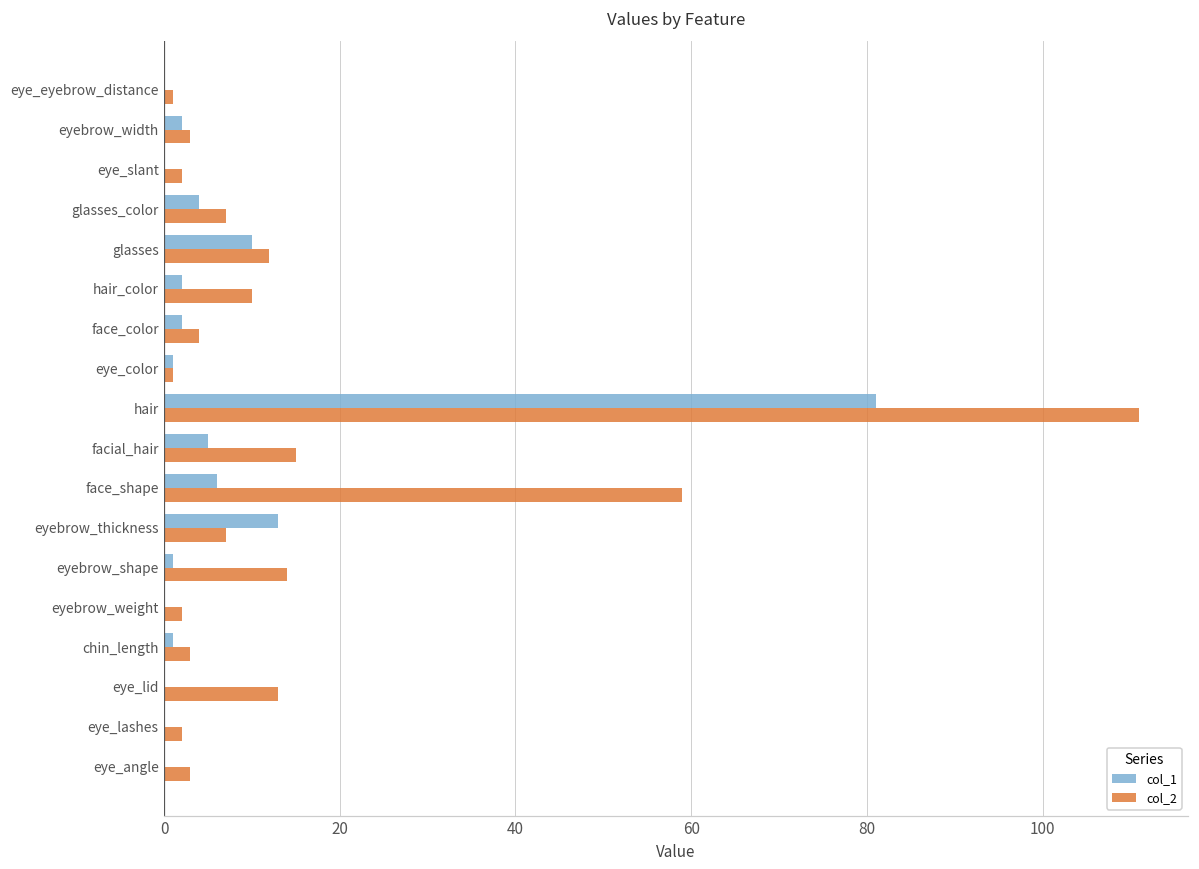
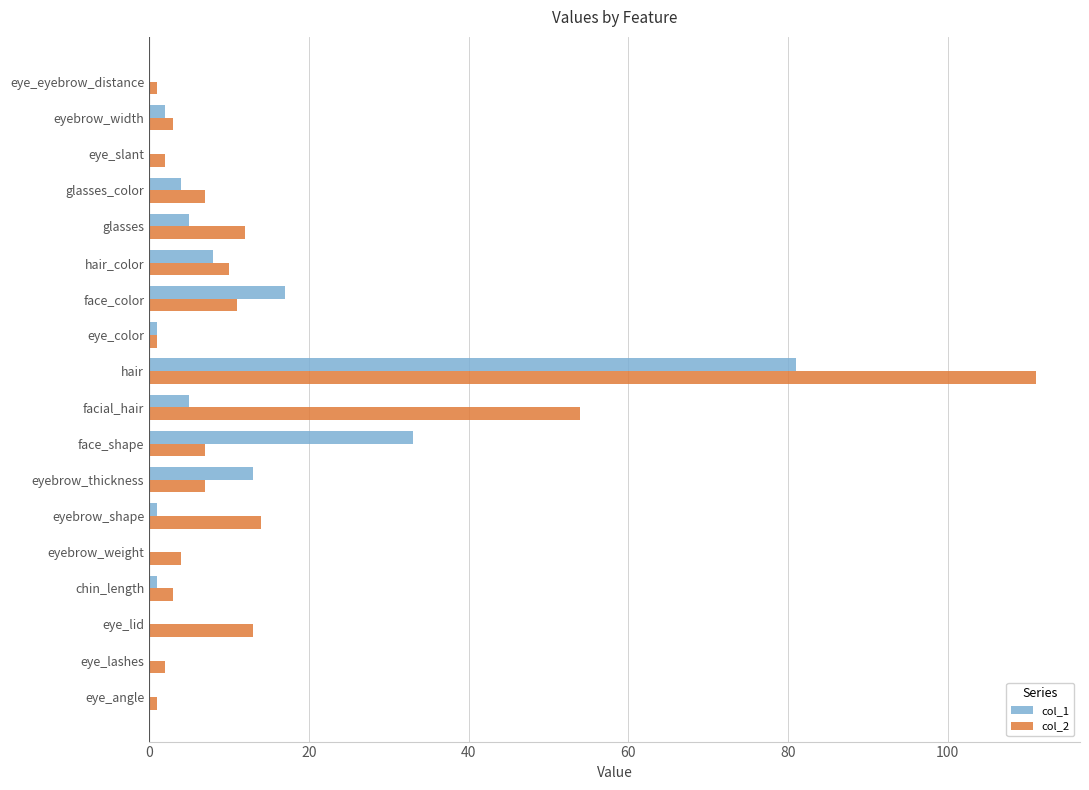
col_1, glasses: 10 -> 5
col_1, hair_color: 2 -> 8
col_1, face_color: 2 -> 17
col_2, face_color: 4 -> 11
col_2, facial_hair: 15 -> 54
col_1, face_shape: 6 -> 33
col_2, face_shape: 59 -> 7
col_2, eyebrow_weight: 2 -> 4
col_2, eye_angle: 3 -> 1
